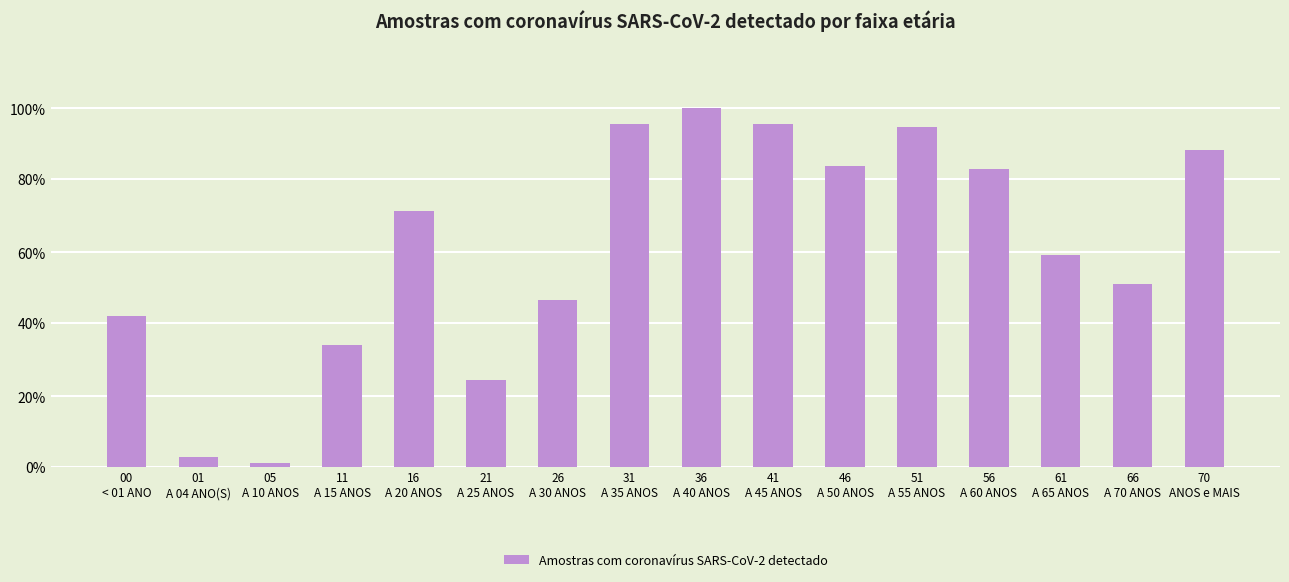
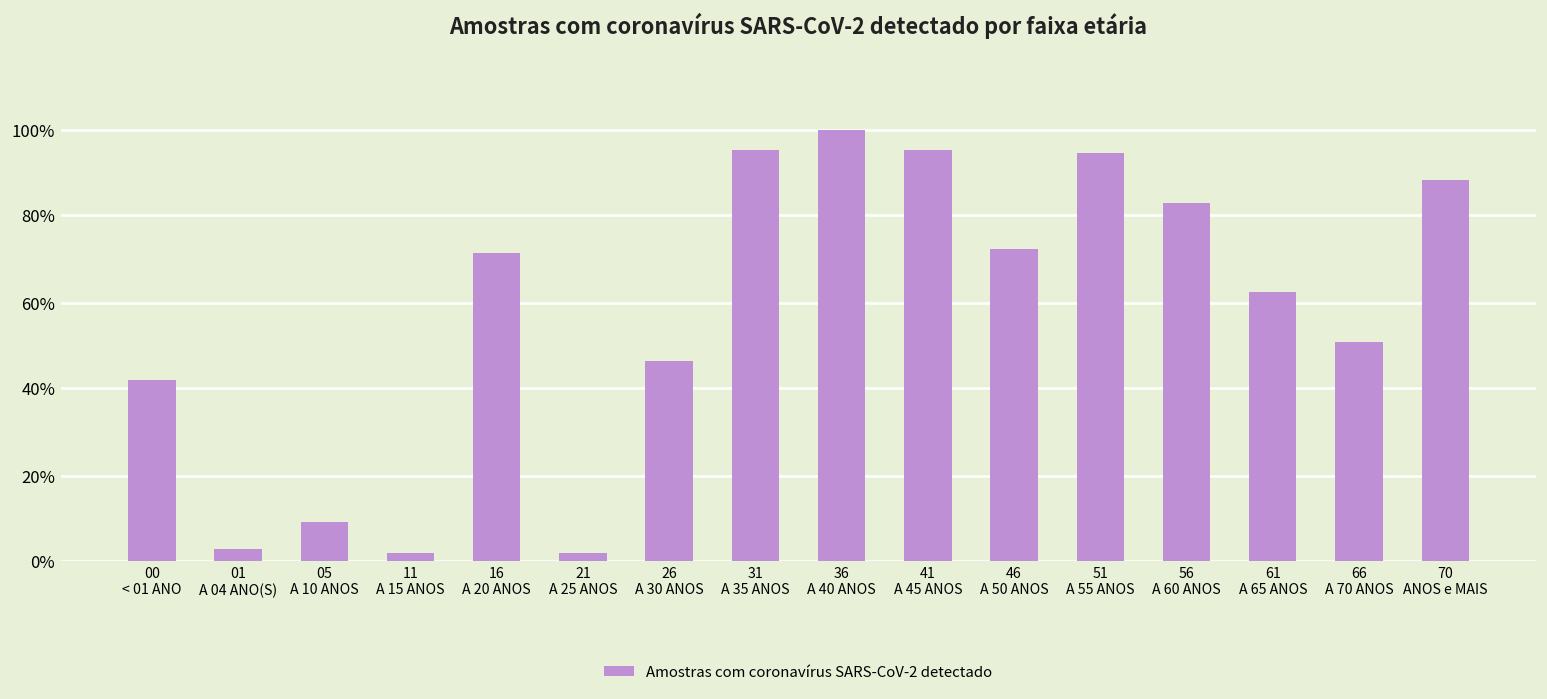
05 A 10 ANOS: 1% -> 9%
11 A 15 ANOS: 34% -> 2%
21 A 25 ANOS: 24% -> 2%
46 A 50 ANOS: 84% -> 72%
61 A 65 ANOS: 59% -> 63%
